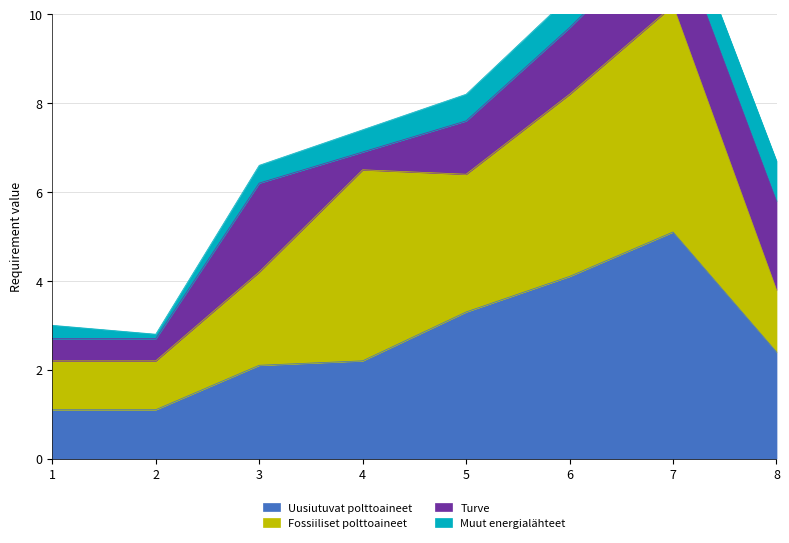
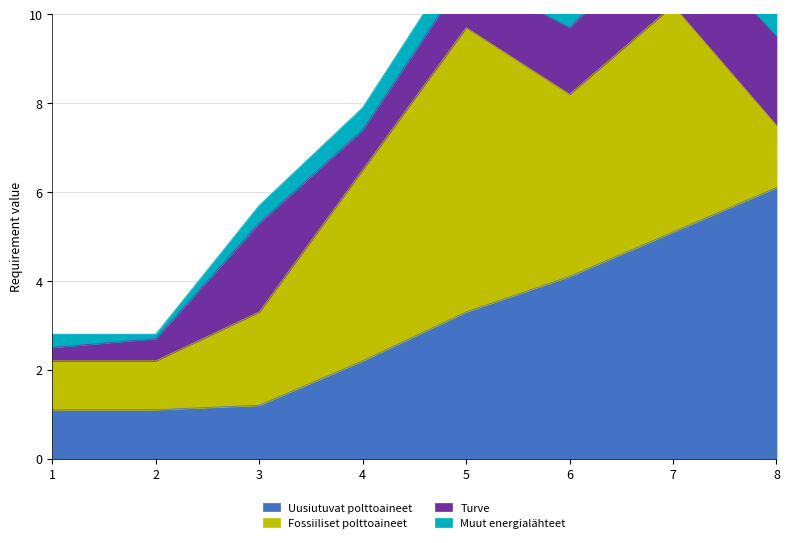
Turve, 1: 0.5 -> 0.3
Uusiutuvat polttoaineet, 3: 2.1 -> 1.2
Turve, 4: 0.4 -> 0.9
Fossiiliset polttoaineet, 5: 3.1 -> 6.4
Uusiutuvat polttoaineet, 8: 2.4 -> 6.1
